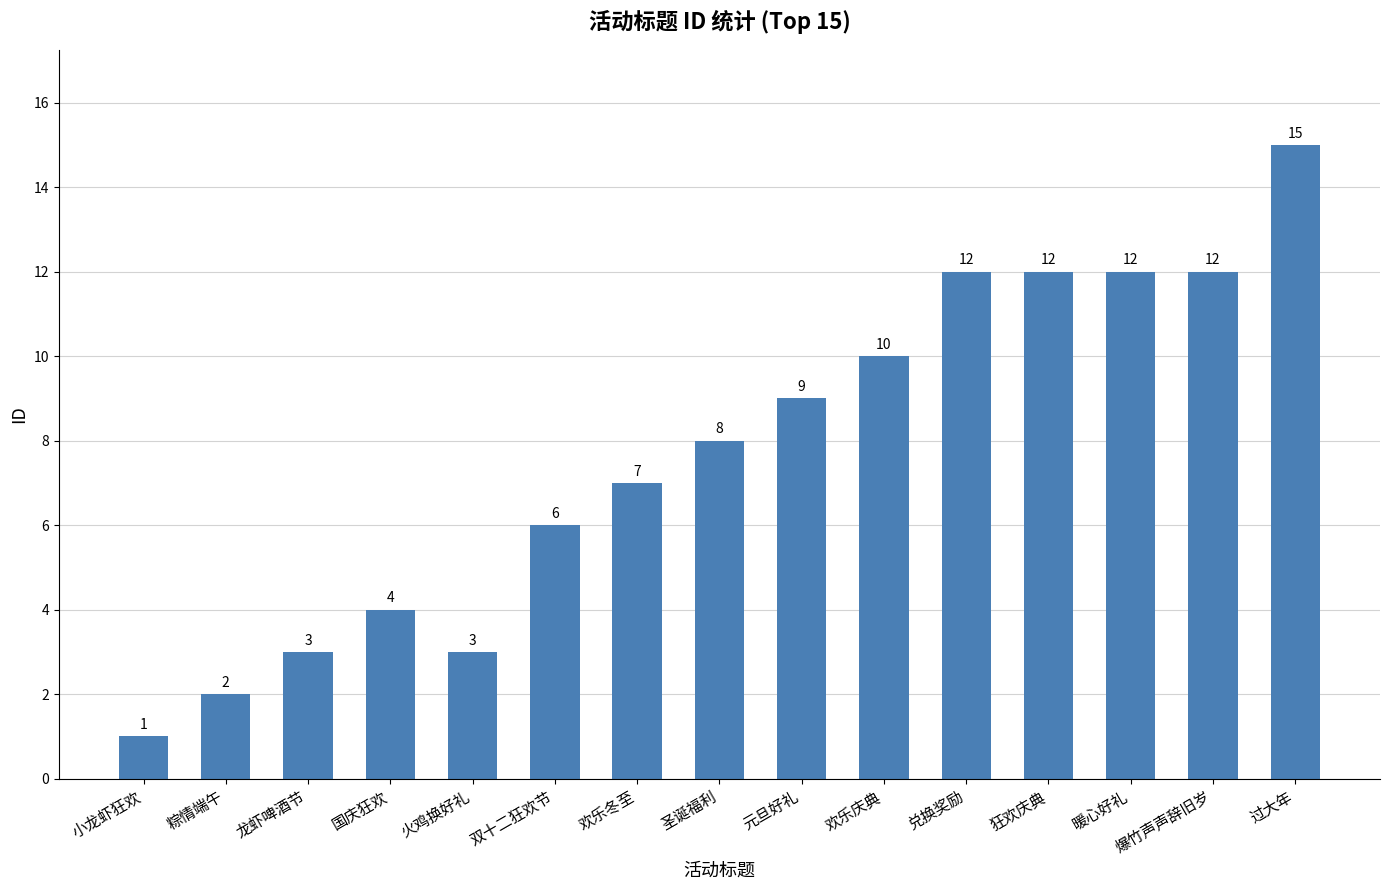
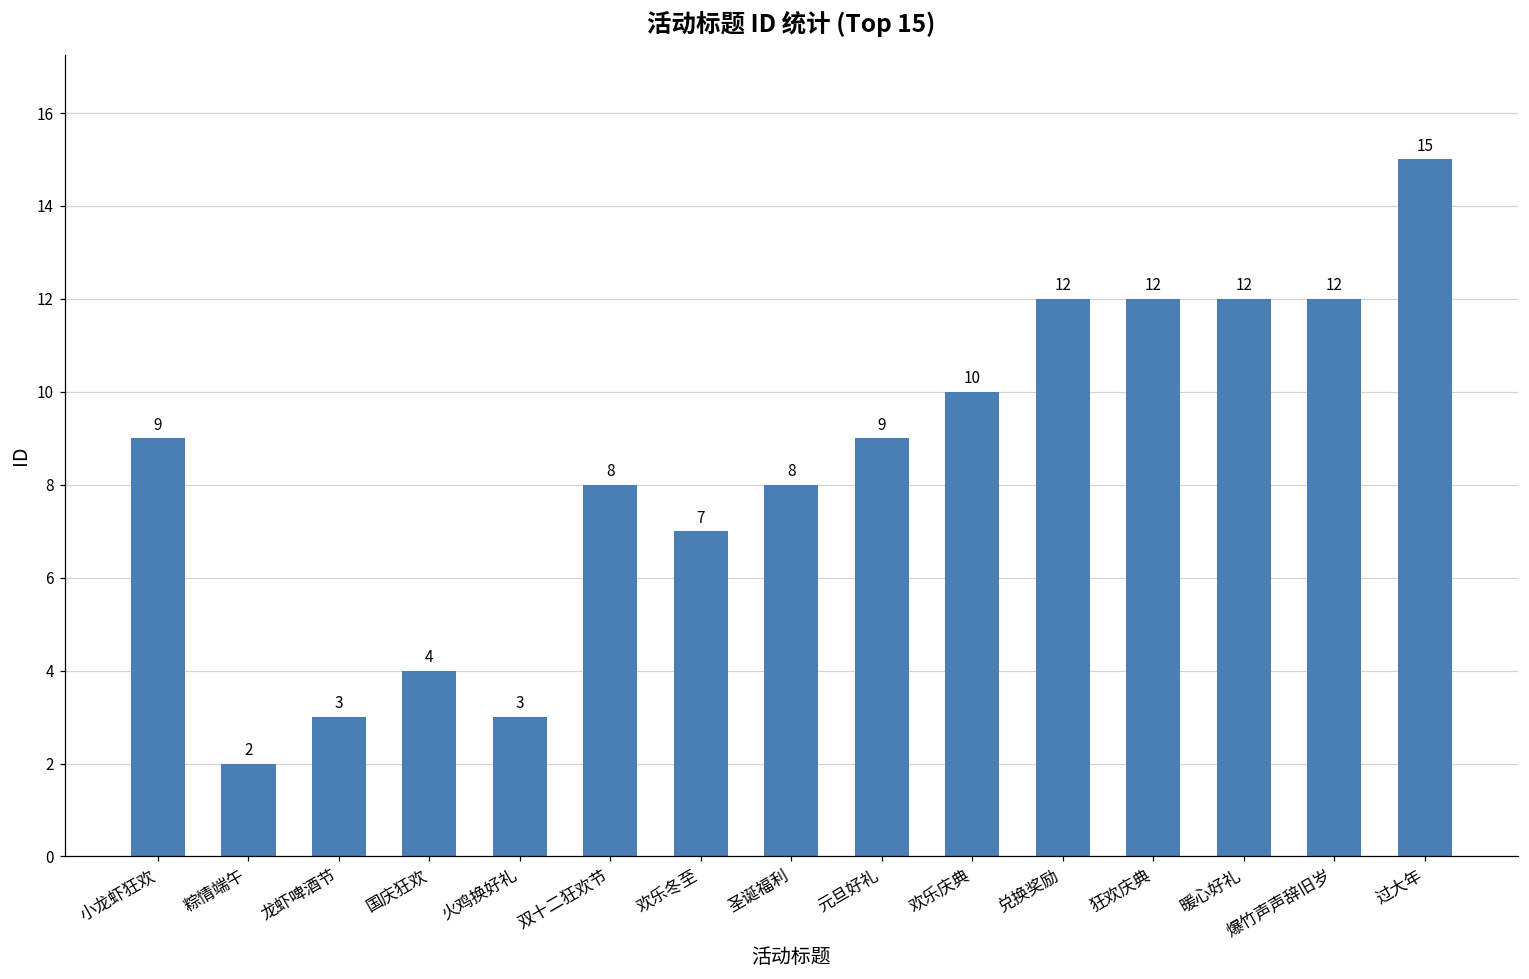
小龙虾狂欢: 1 -> 9
双十二狂欢节: 6 -> 8
